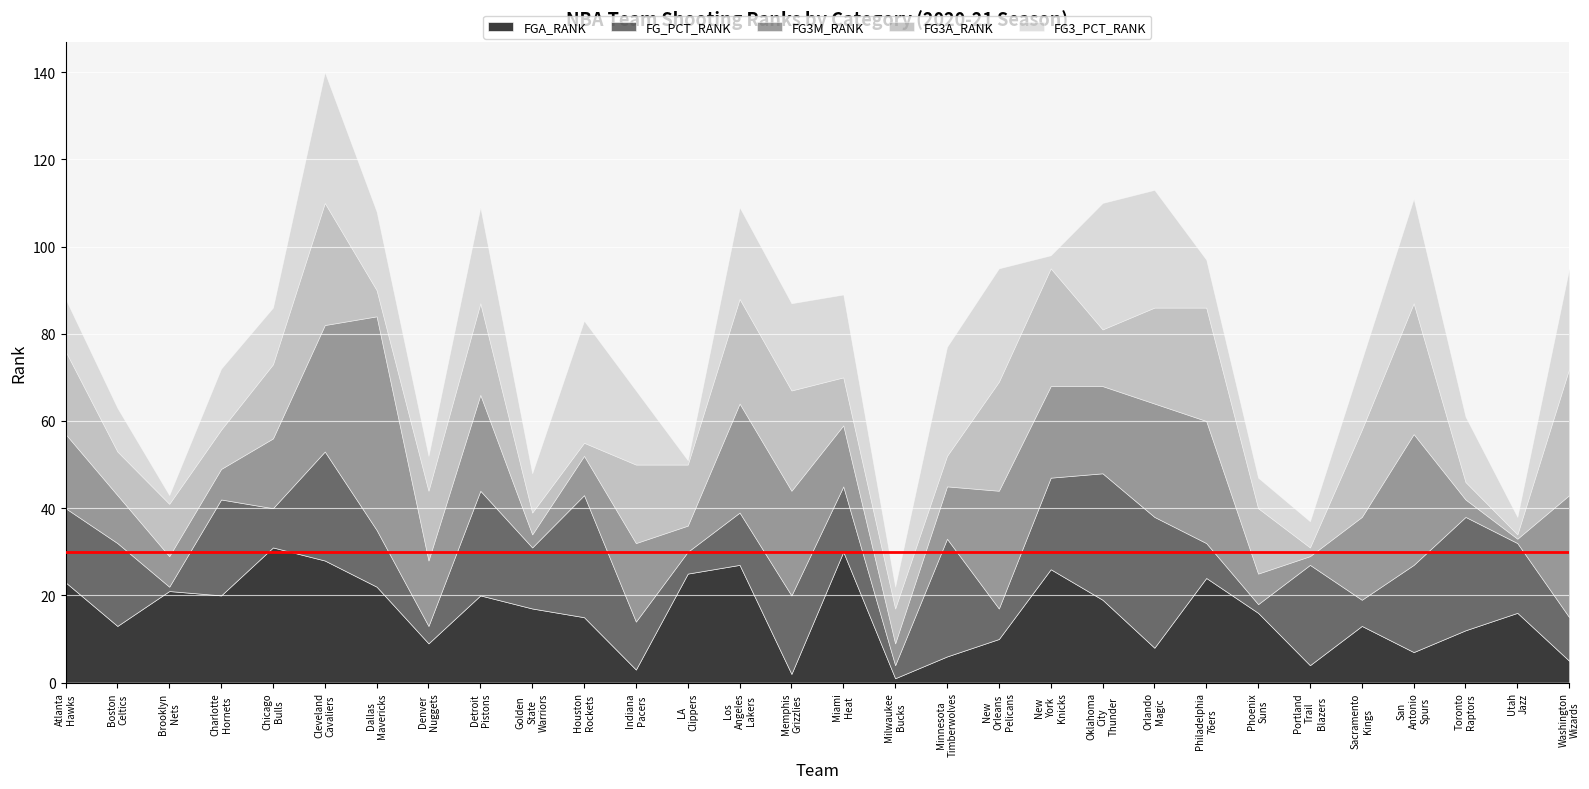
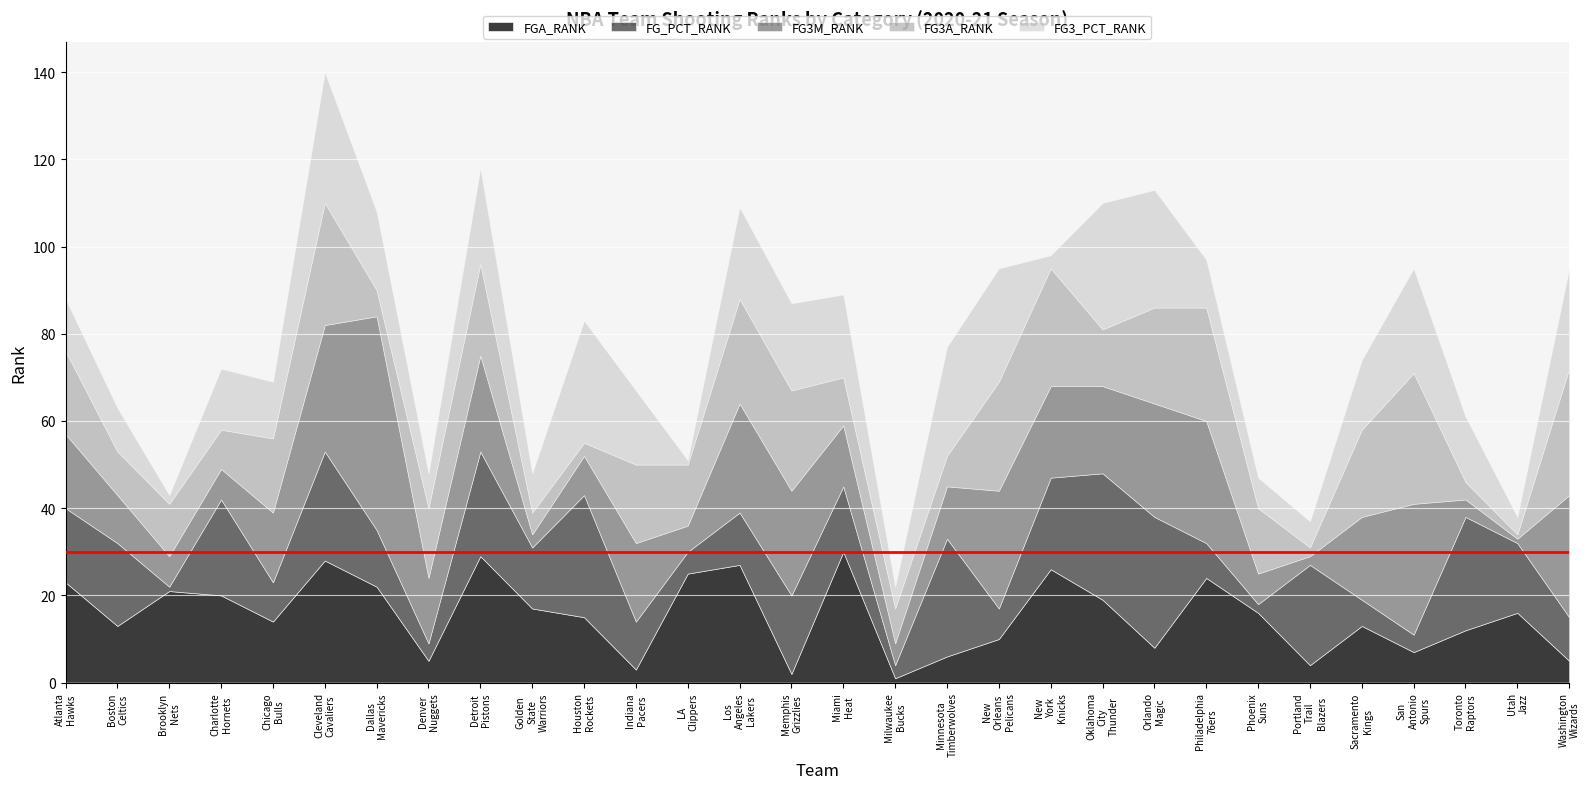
FGA_RANK, Chicago Bulls: 31 -> 14
FGA_RANK, Denver Nuggets: 9 -> 5
FGA_RANK, Detroit Pistons: 20 -> 29
FG_PCT_RANK, San Antonio Spurs: 20 -> 4
